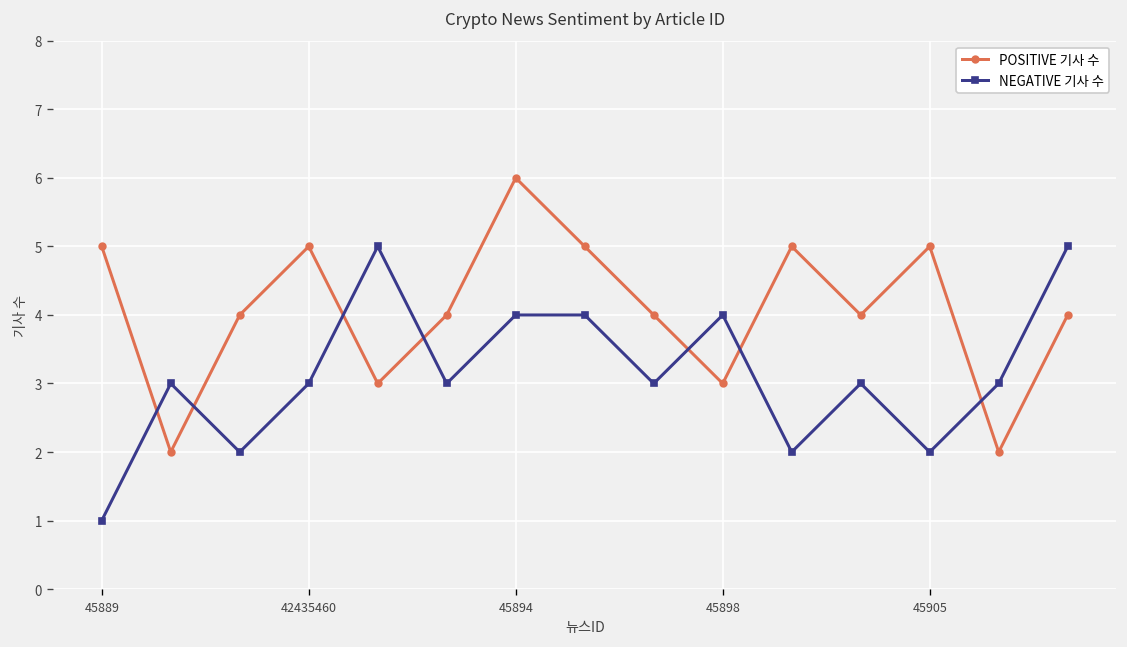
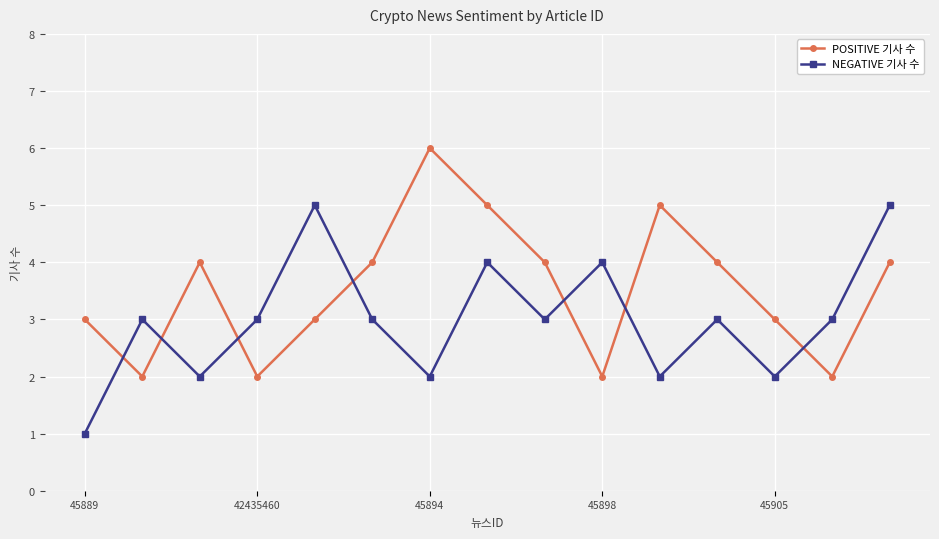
POSITIVE 기사 수, 45889: 5 -> 3
POSITIVE 기사 수, 42435460: 5 -> 2
NEGATIVE 기사 수, 45894: 4 -> 2
POSITIVE 기사 수, 45898: 3 -> 2
POSITIVE 기사 수, 45905: 5 -> 3
